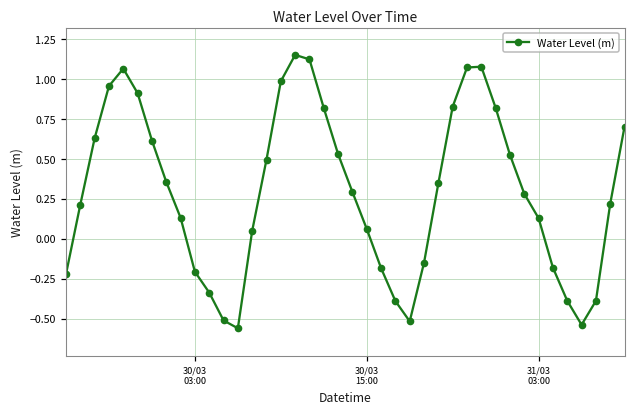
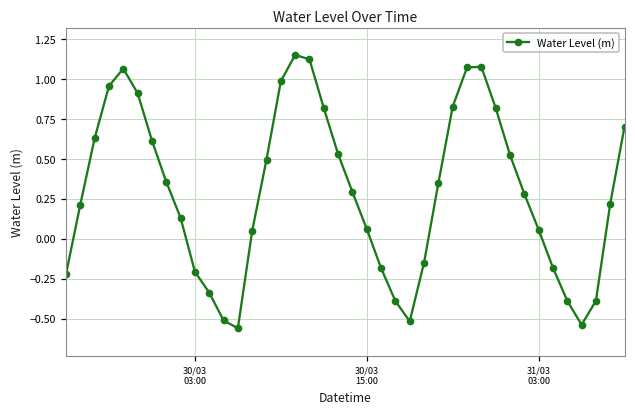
31/03 03:00: 0.13 -> 0.06
